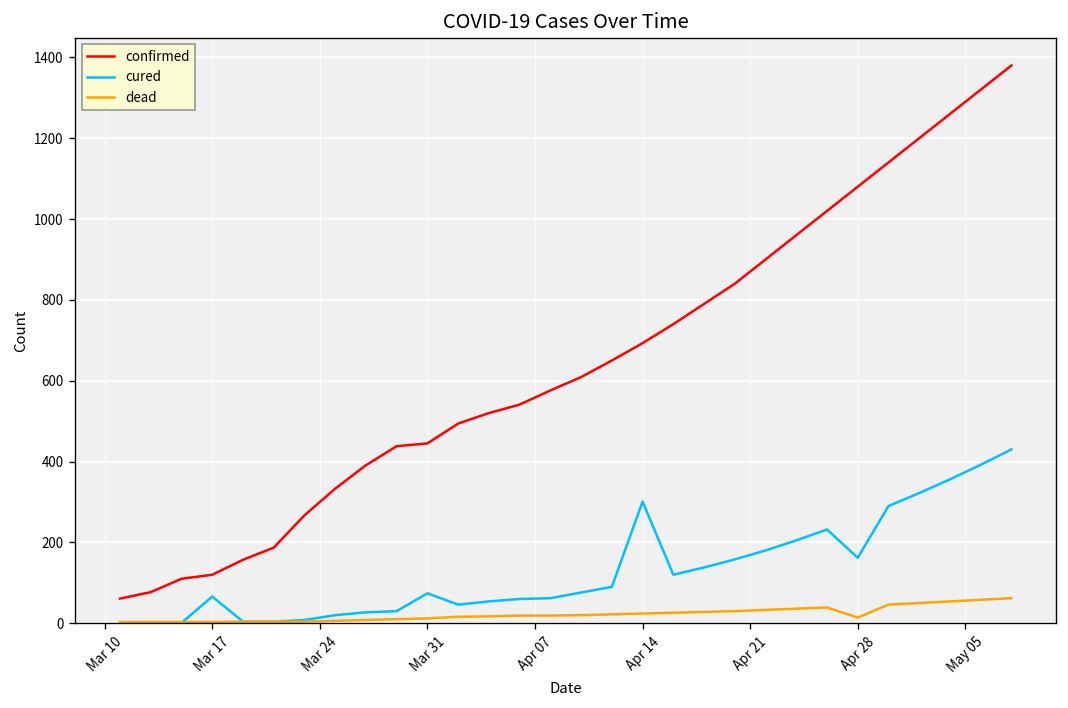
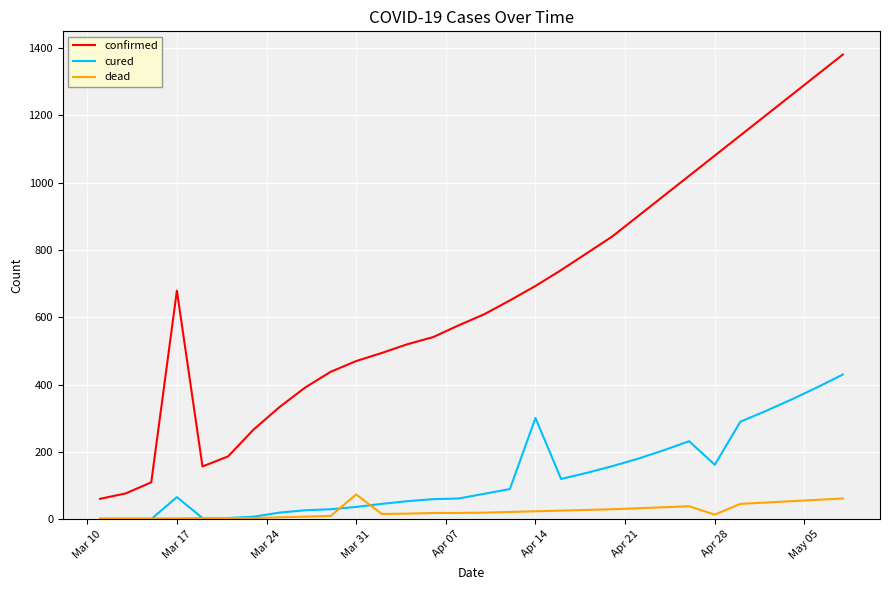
confirmed, Mar 17: 120 -> 680
confirmed, Mar 31: 450 -> 470
cured, Mar 31: 70 -> 40
dead, Mar 31: 10 -> 70
